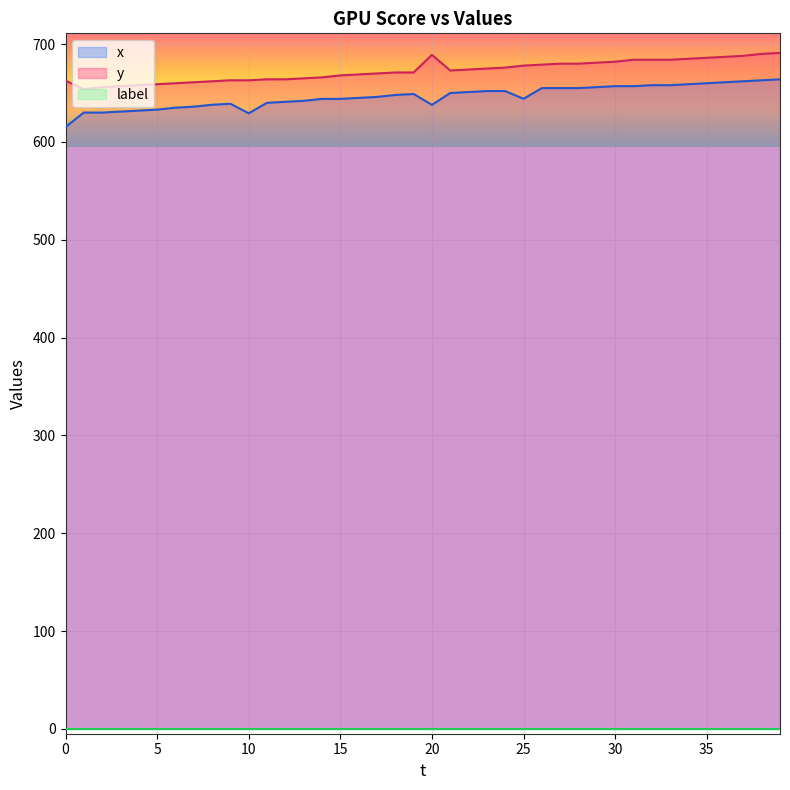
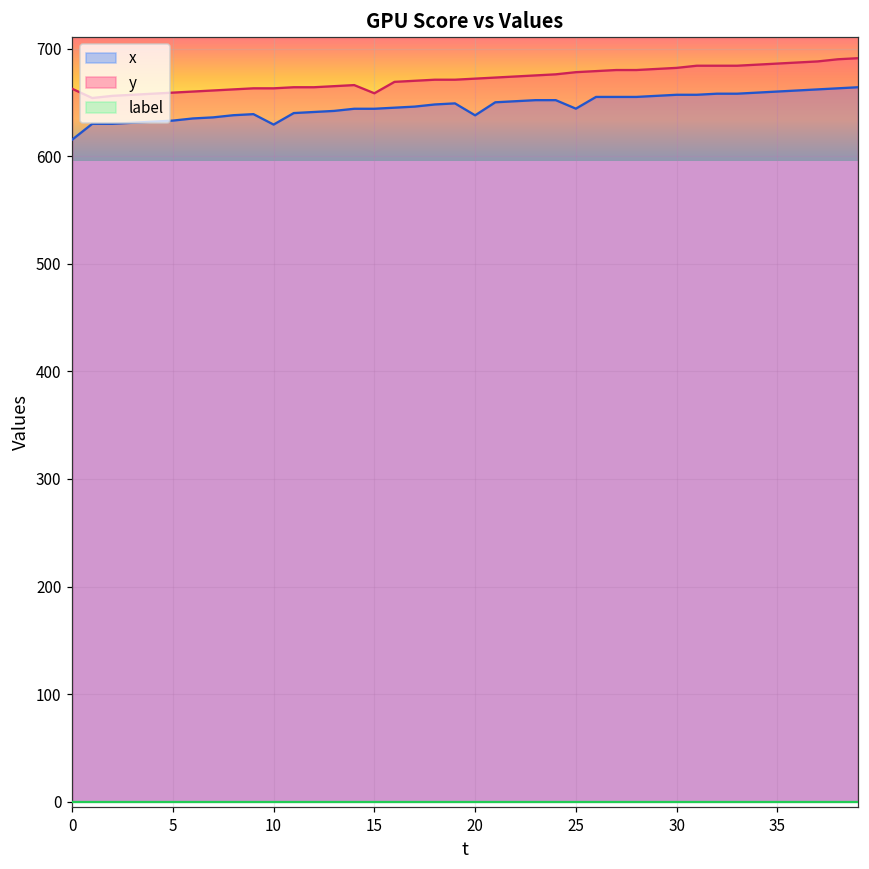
y, 15: 670 -> 660
y, 20: 690 -> 670
